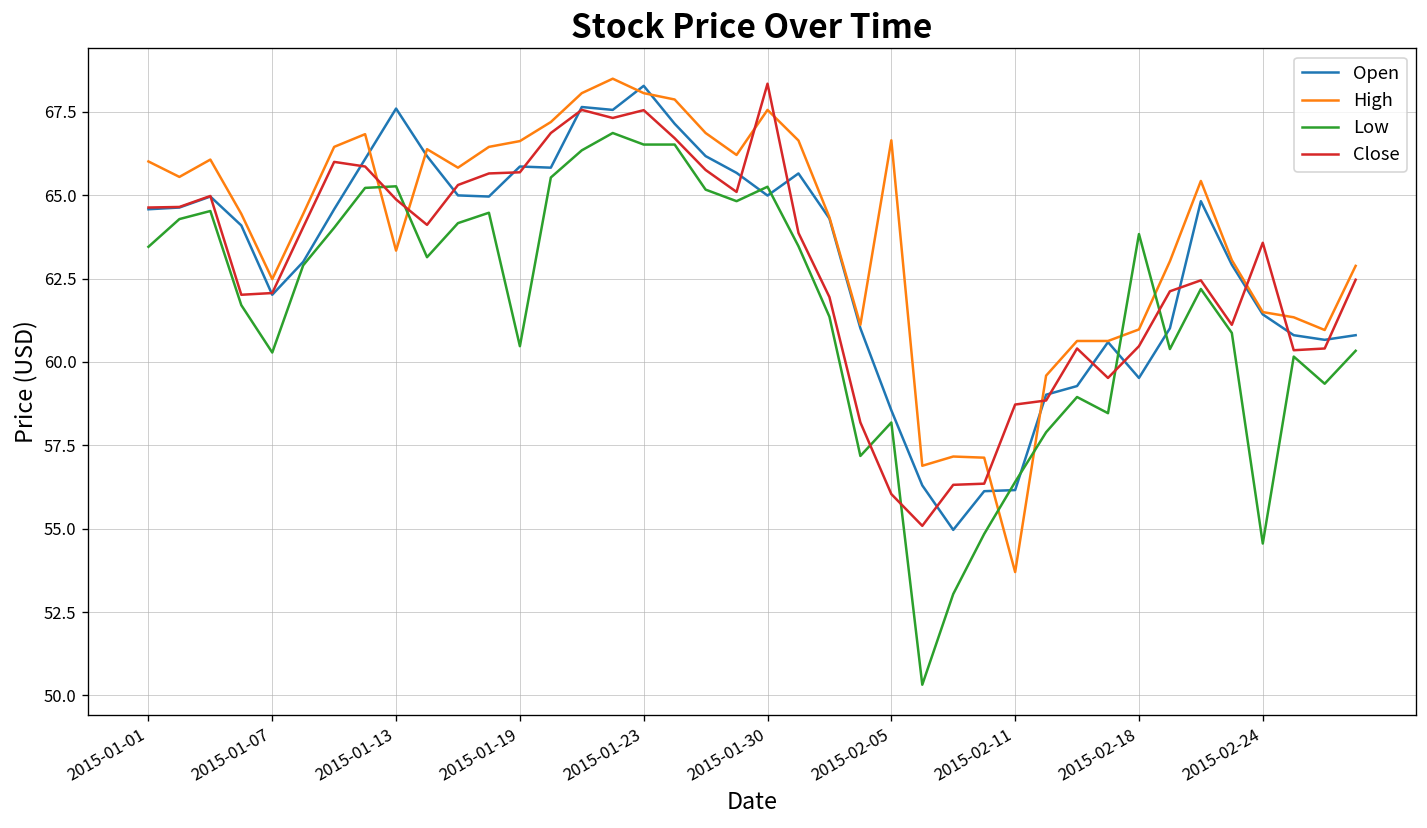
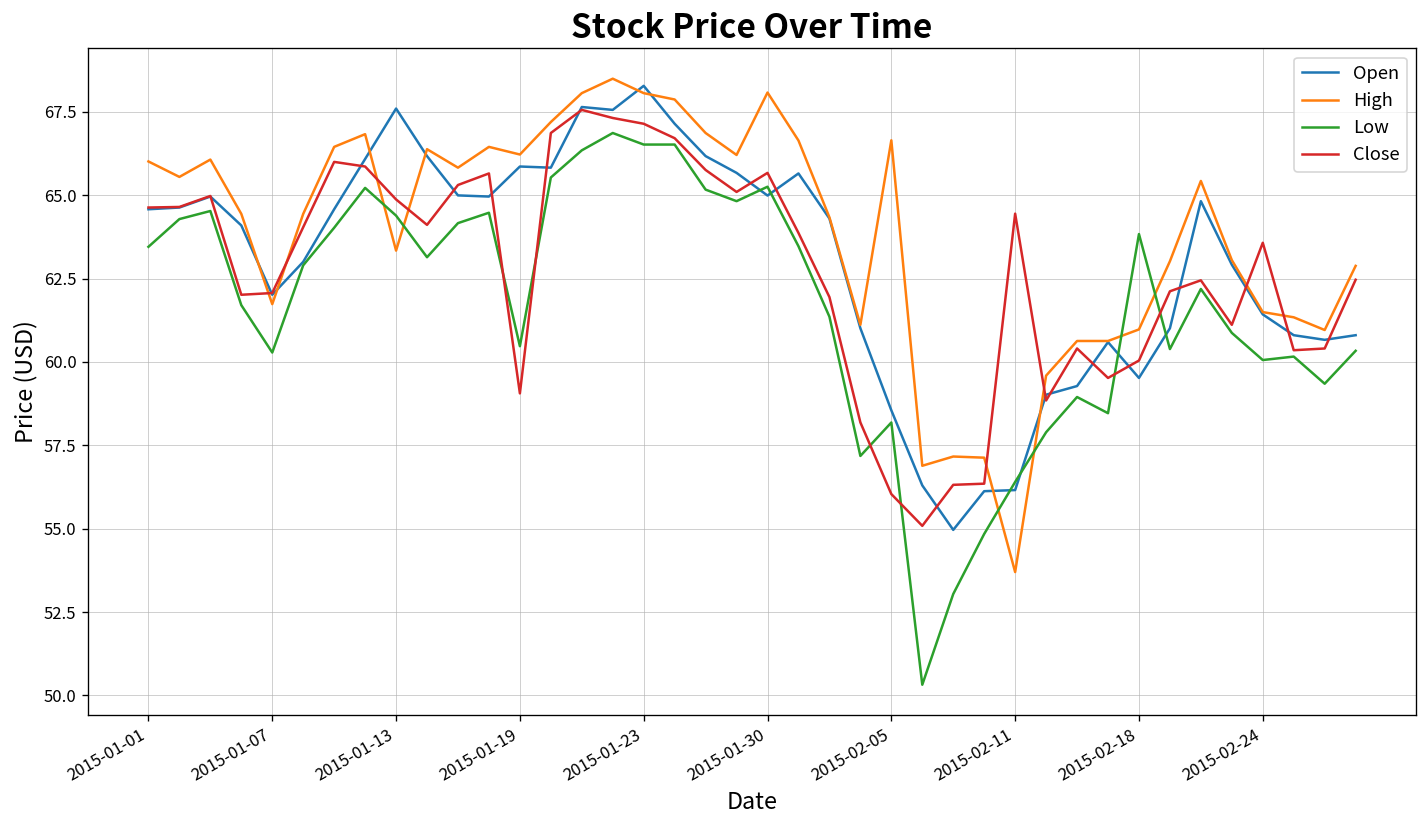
High, 2015-01-07: 62.5 -> 61.7
Low, 2015-01-13: 65.3 -> 64.4
High, 2015-01-19: 66.6 -> 66.2
Close, 2015-01-19: 65.7 -> 59.1
Close, 2015-01-23: 67.6 -> 67.1
High, 2015-01-30: 67.6 -> 68.1
Close, 2015-01-30: 68.3 -> 65.7
Close, 2015-02-11: 58.7 -> 64.4
Close, 2015-02-18: 60.5 -> 60.0
Low, 2015-02-24: 54.6 -> 60.1
